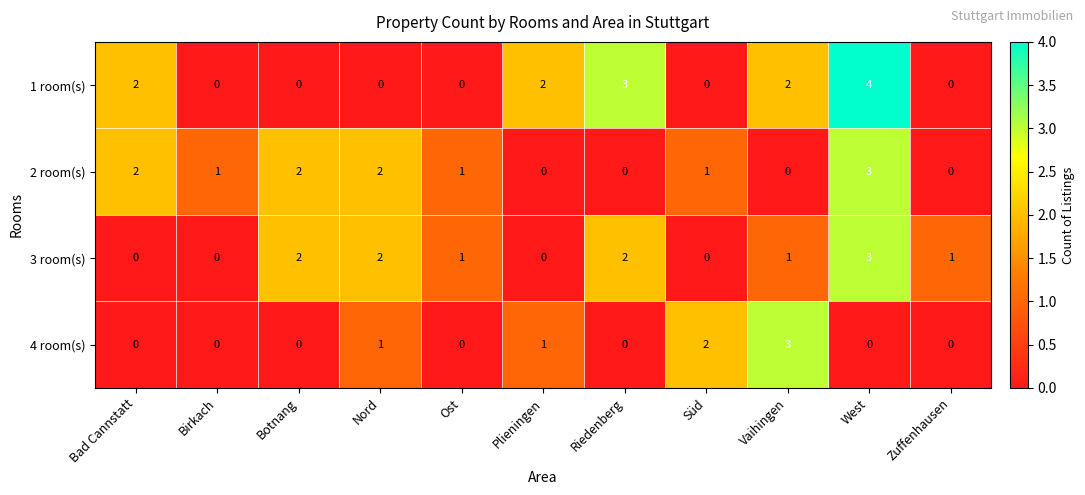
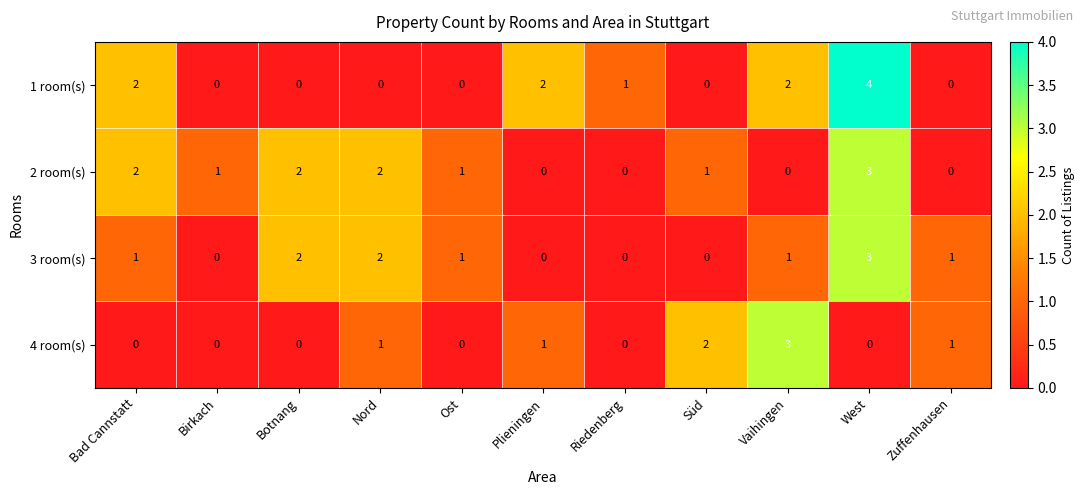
1 room(s), Riedenberg: 3 -> 1
3 room(s), Bad Cannstatt: 0 -> 1
3 room(s), Riedenberg: 2 -> 0
4 room(s), Zuffenhausen: 0 -> 1
